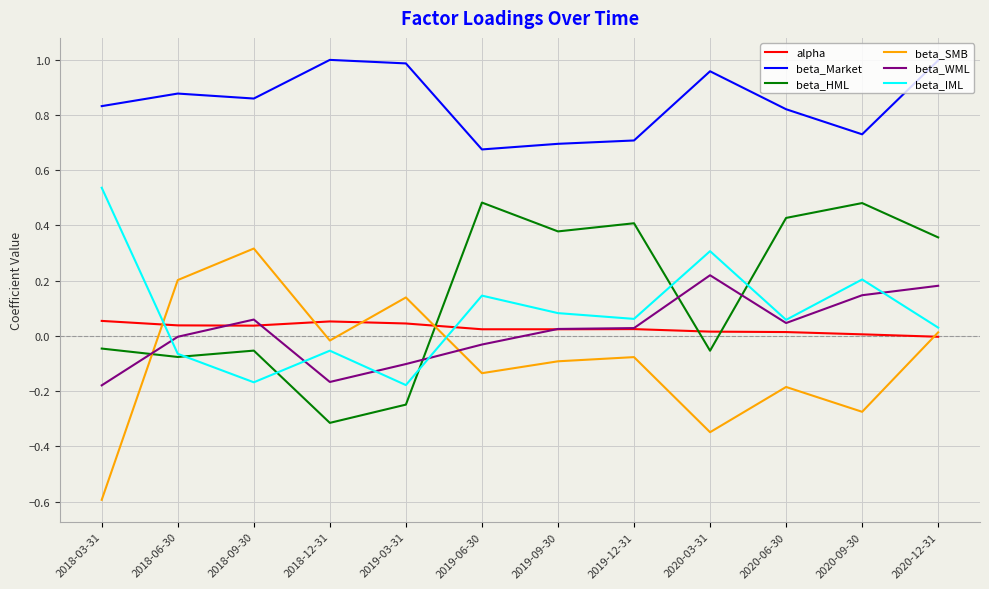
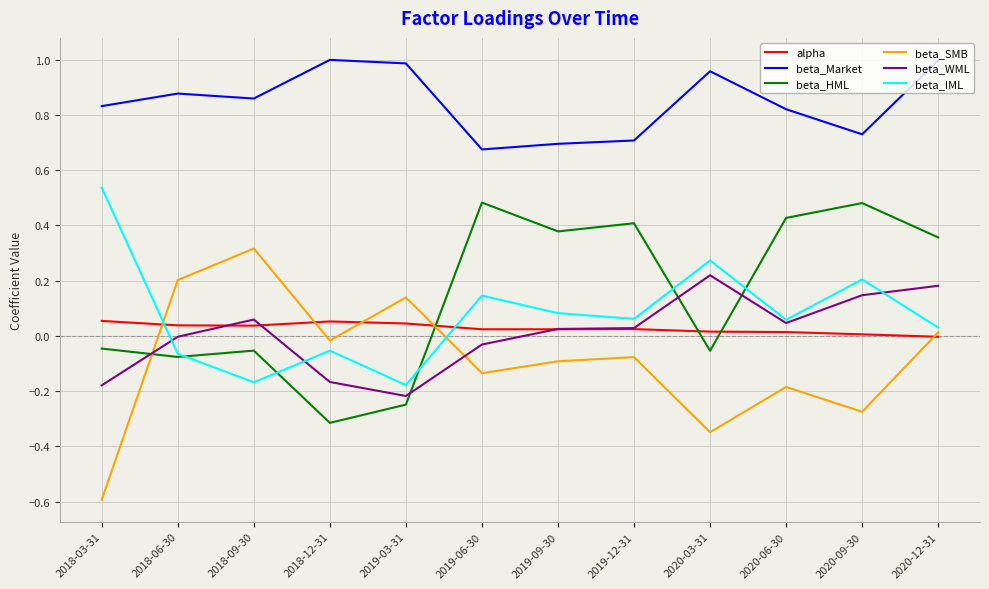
beta_WML, 2019-03-31: -0.10 -> -0.22
beta_IML, 2020-03-31: 0.31 -> 0.27
